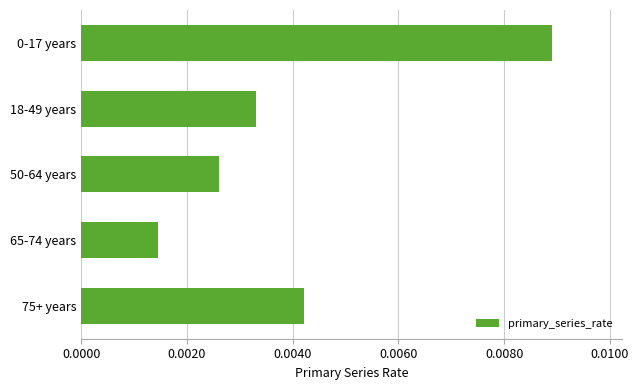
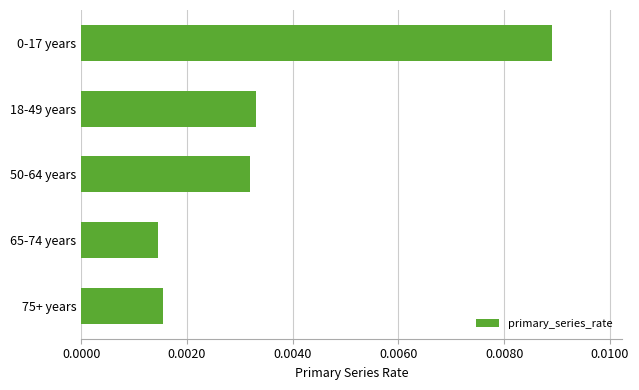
50-64 years: 0.0026 -> 0.0032
75+ years: 0.0042 -> 0.0015
